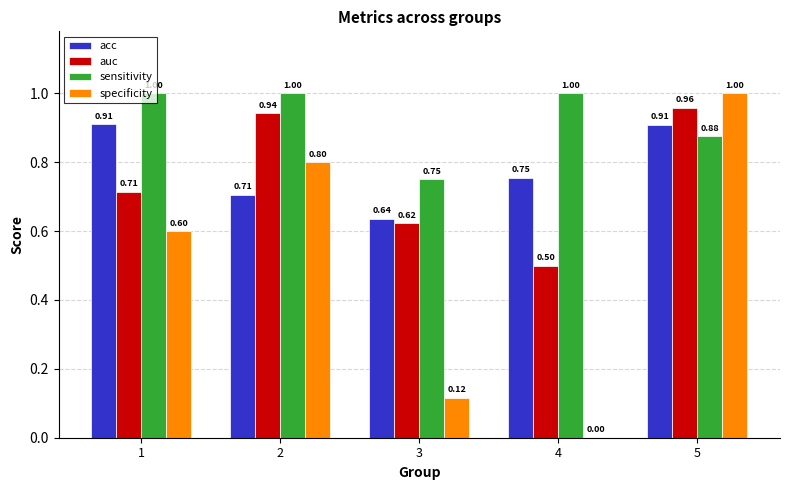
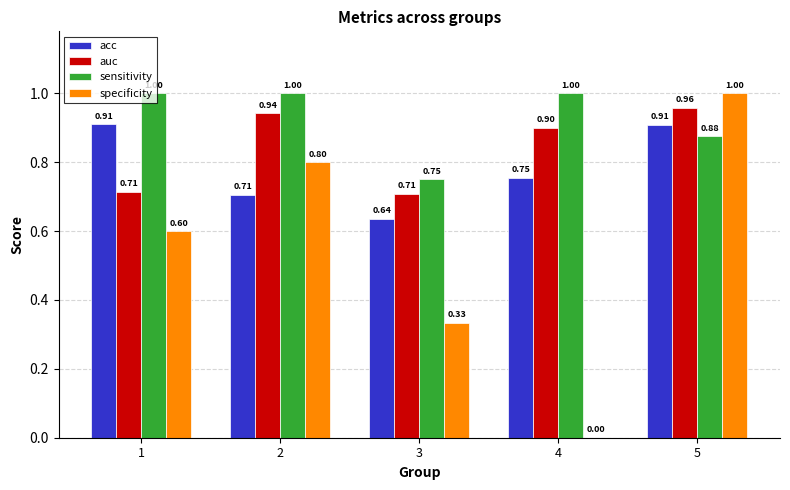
auc, 3: 0.62 -> 0.71
specificity, 3: 0.12 -> 0.33
auc, 4: 0.50 -> 0.90
